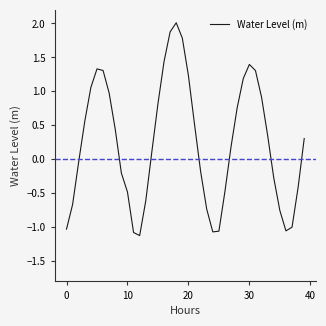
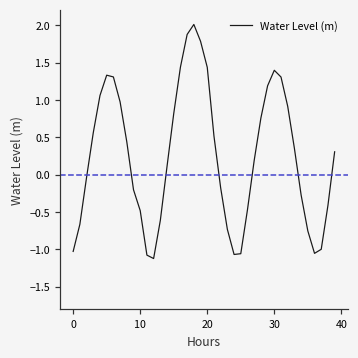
20: 1.2 -> 1.4
